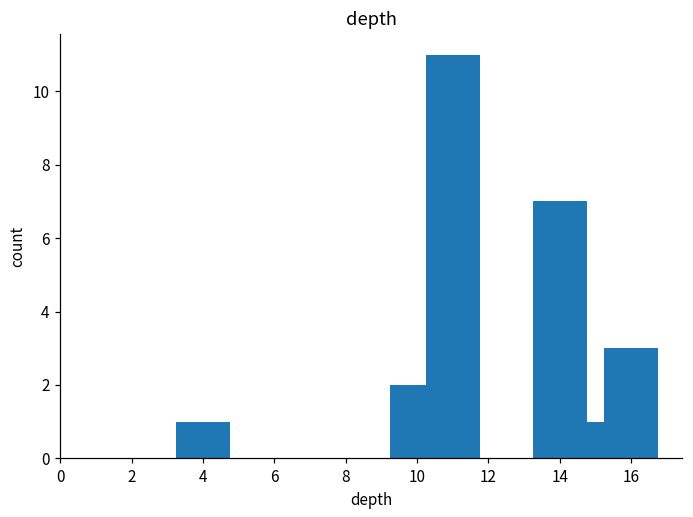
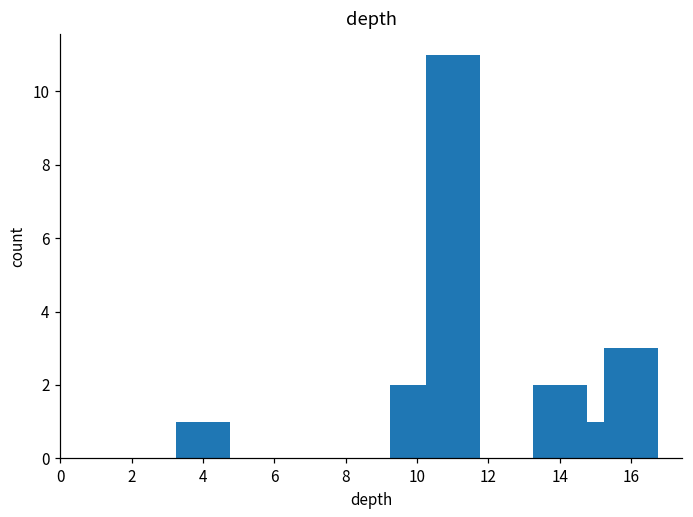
14: 7 -> 2
